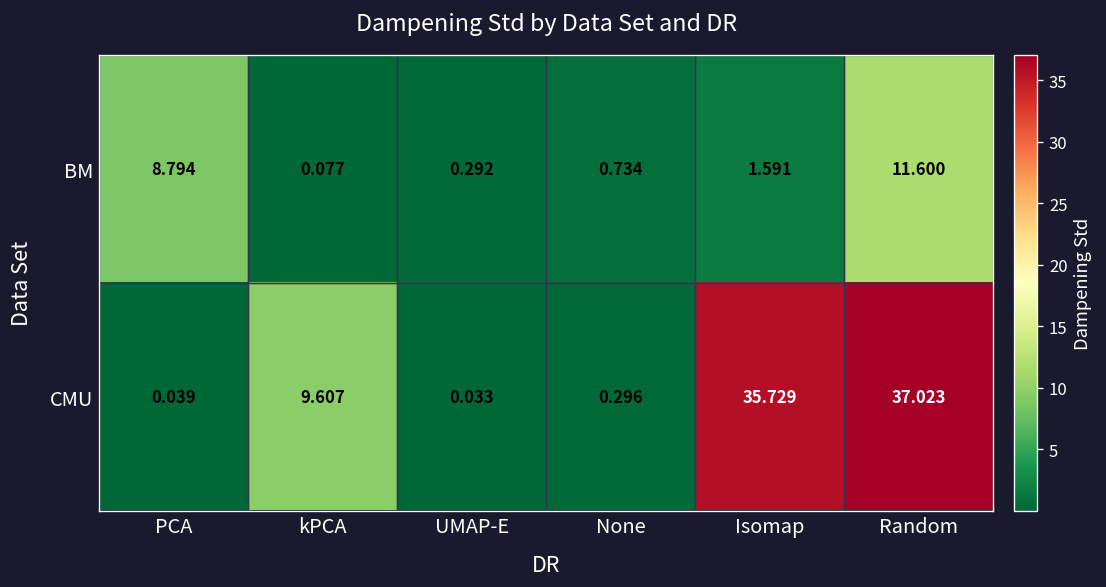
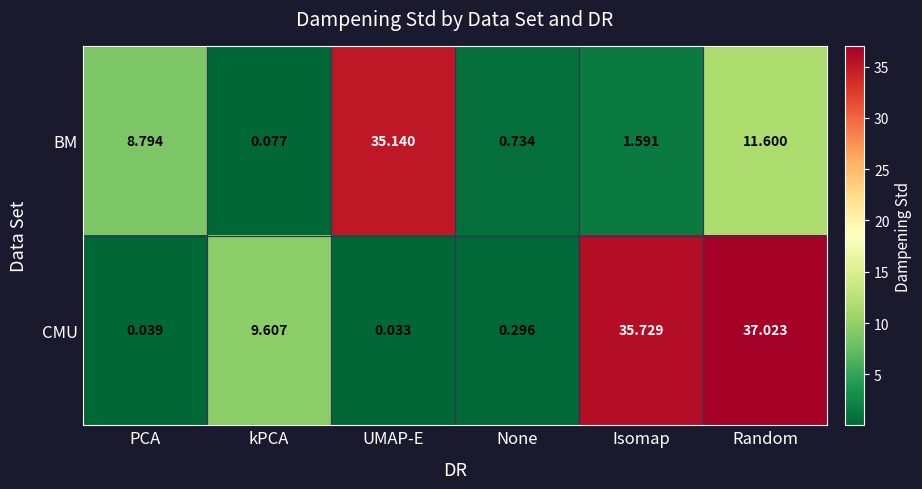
BM, UMAP-E: 0.292 -> 35.140
